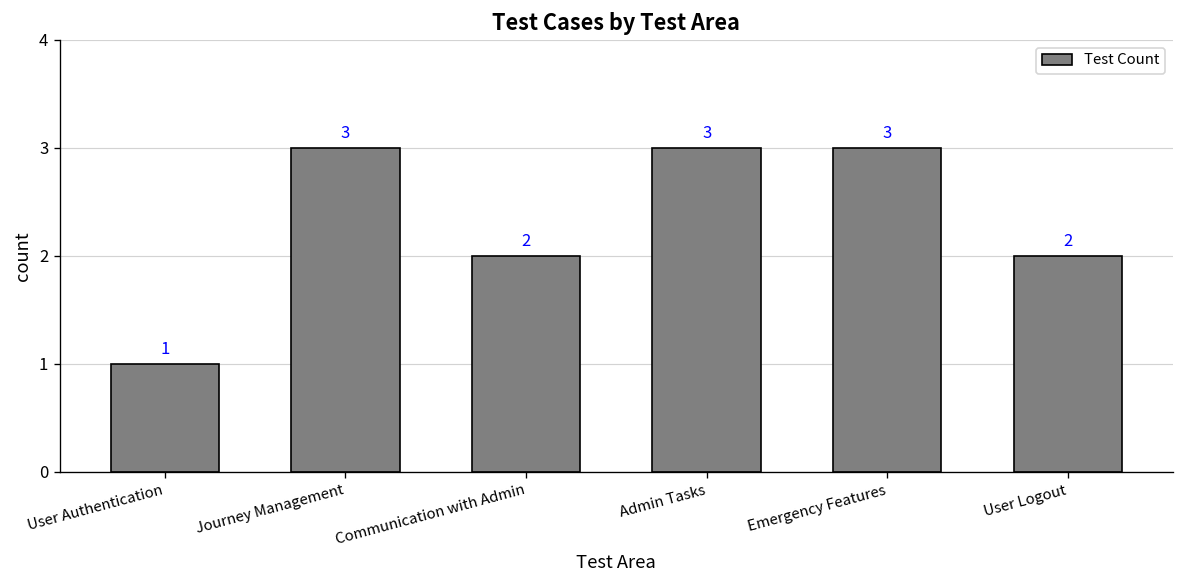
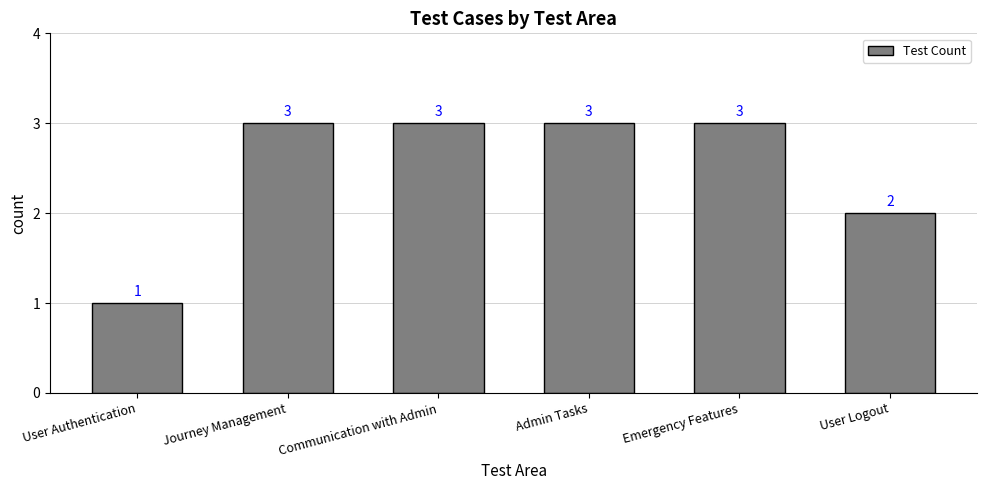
Communication with Admin: 2 -> 3
